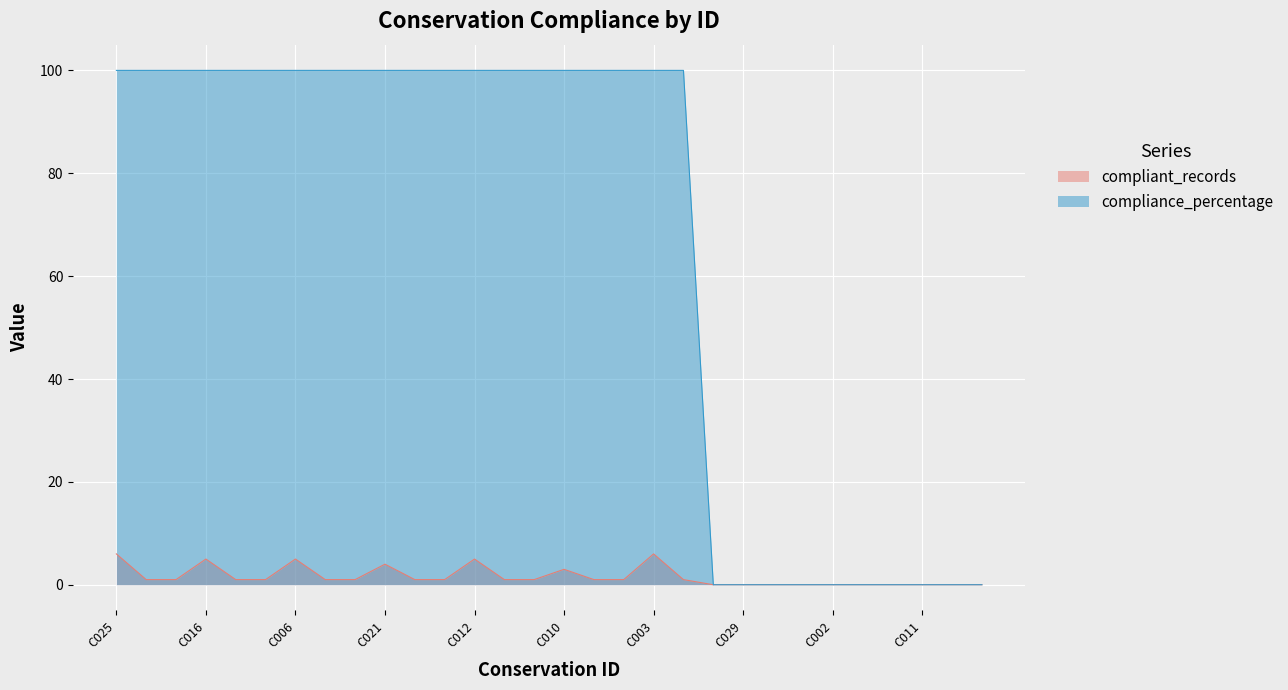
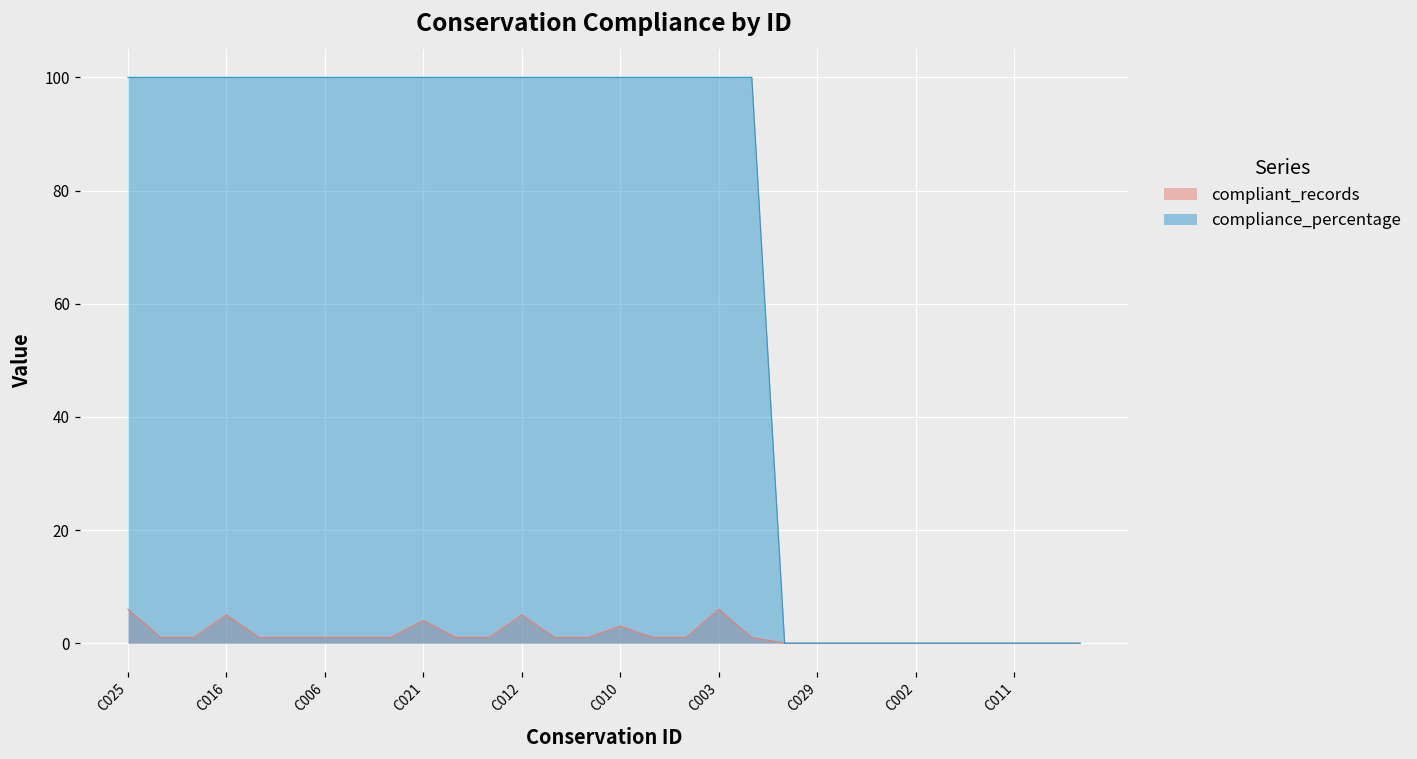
compliant_records, C006: 5 -> 1
